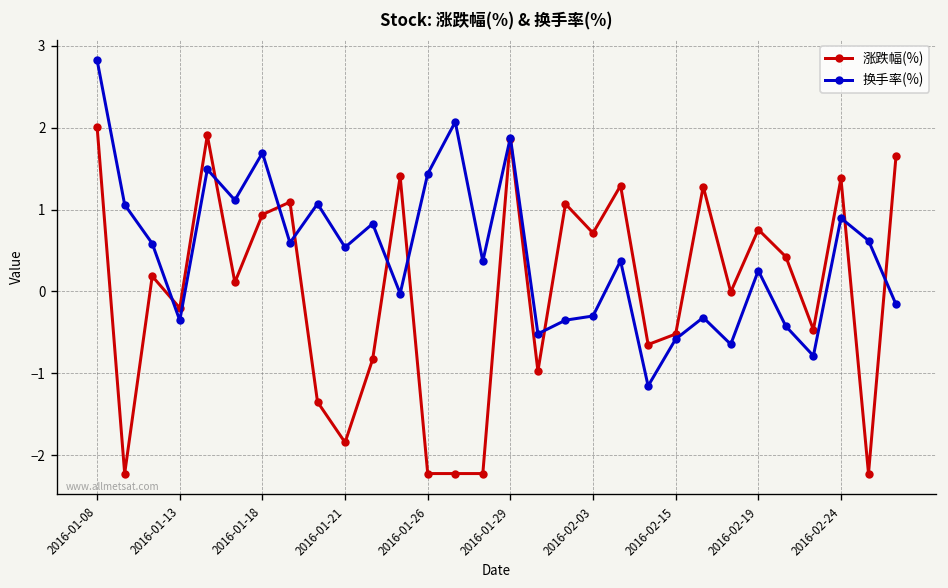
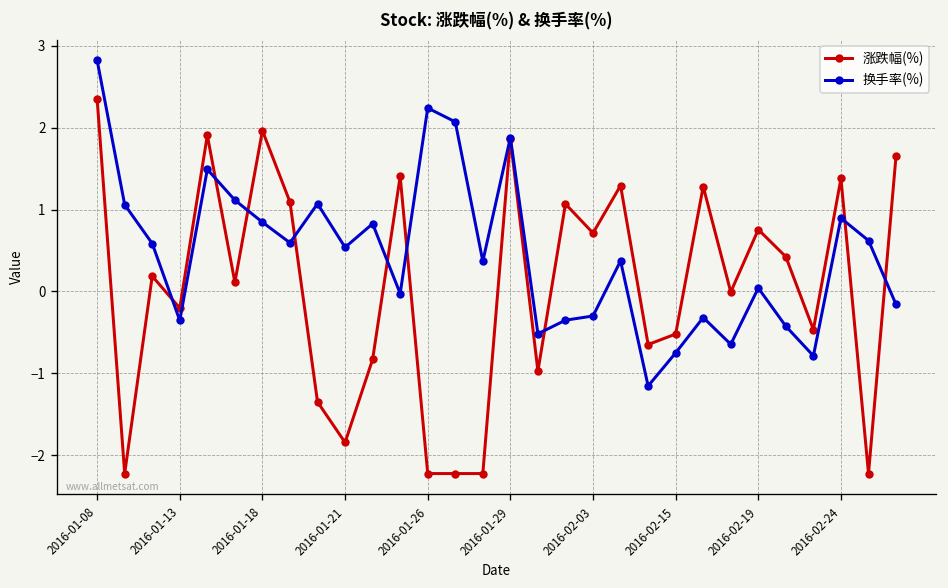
涨跌幅(%), 2016-01-08: 2.0 -> 2.4
涨跌幅(%), 2016-01-18: 0.9 -> 2.0
换手率(%), 2016-01-18: 1.7 -> 0.8
换手率(%), 2016-01-26: 1.4 -> 2.2
换手率(%), 2016-02-15: -0.6 -> -0.8
换手率(%), 2016-02-19: 0.3 -> 0.0
